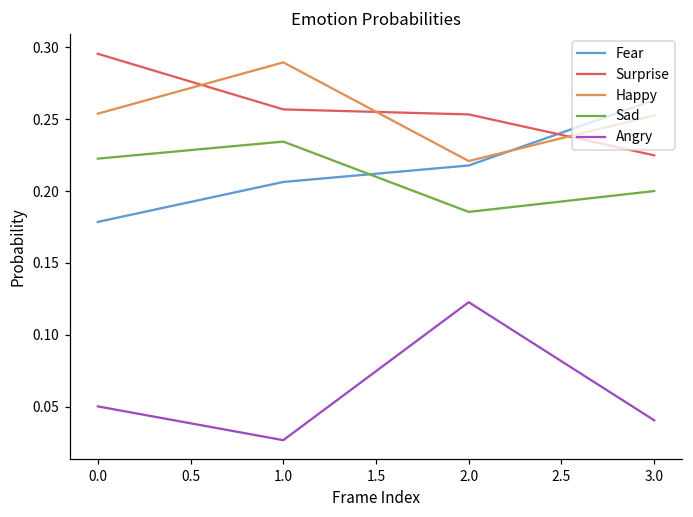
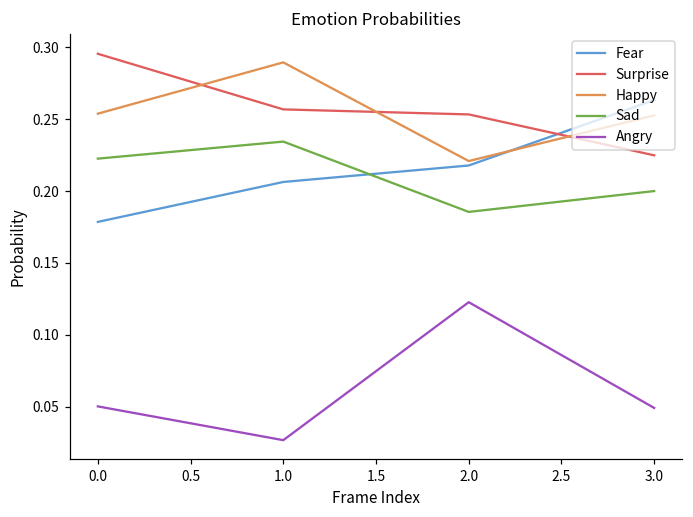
Angry, 3.0: 0.041 -> 0.049
